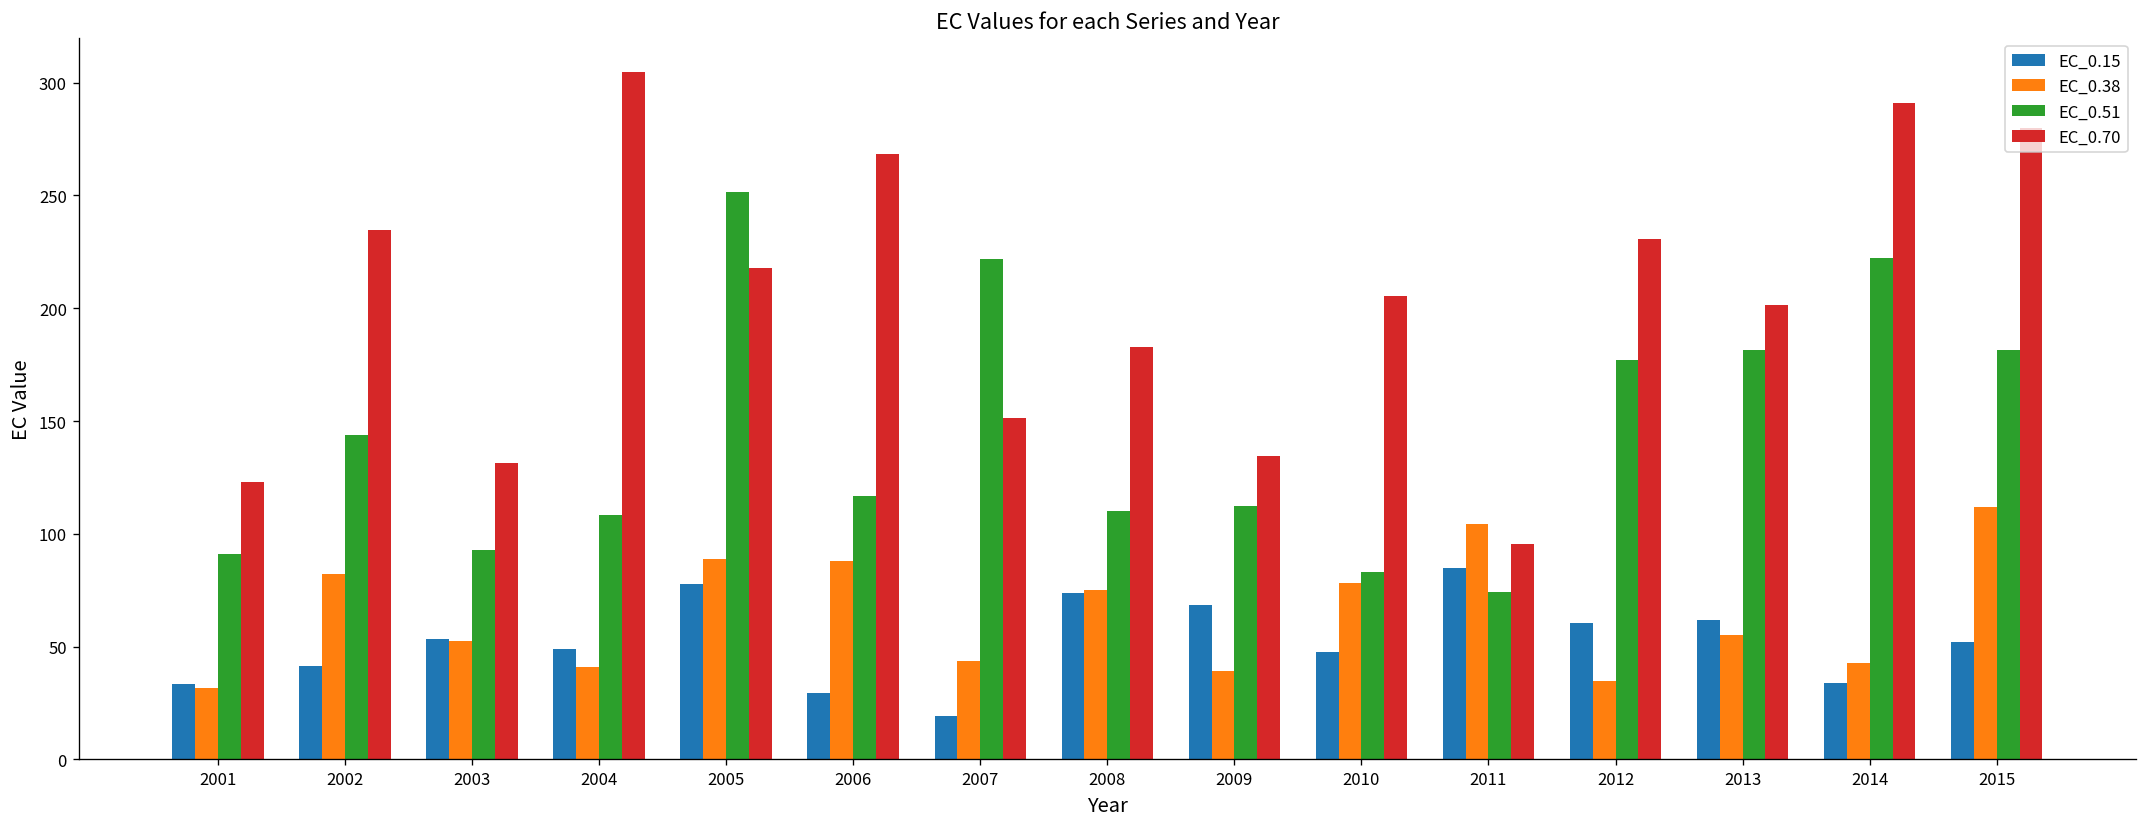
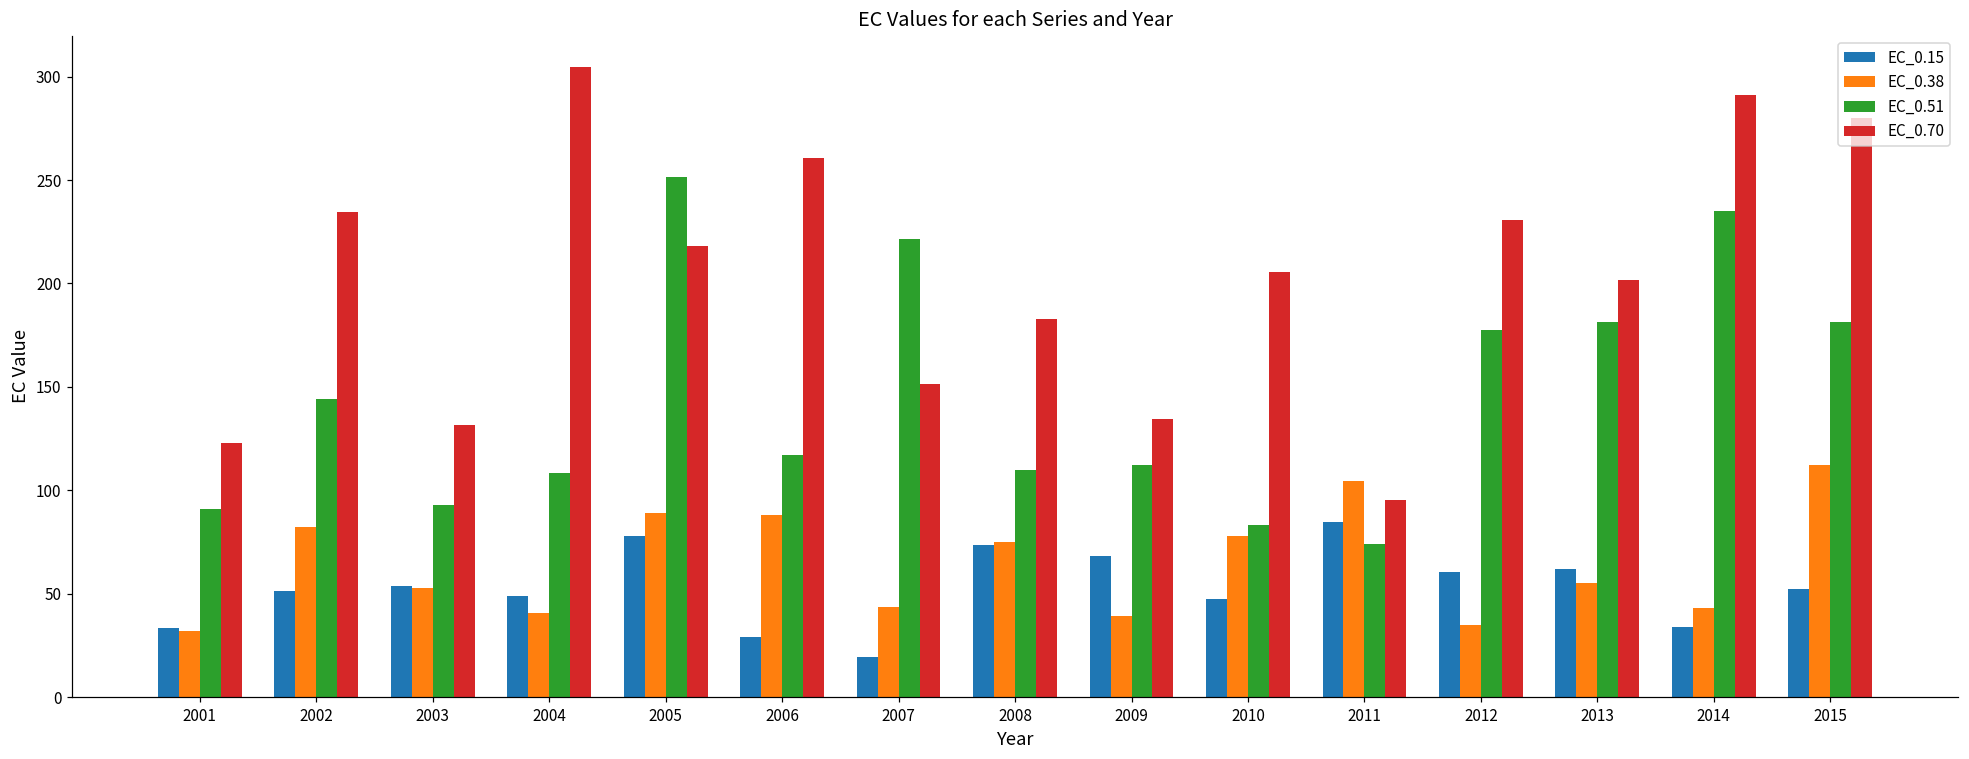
EC_0.15, 2002: 41 -> 51
EC_0.70, 2006: 268 -> 261
EC_0.51, 2014: 222 -> 235
